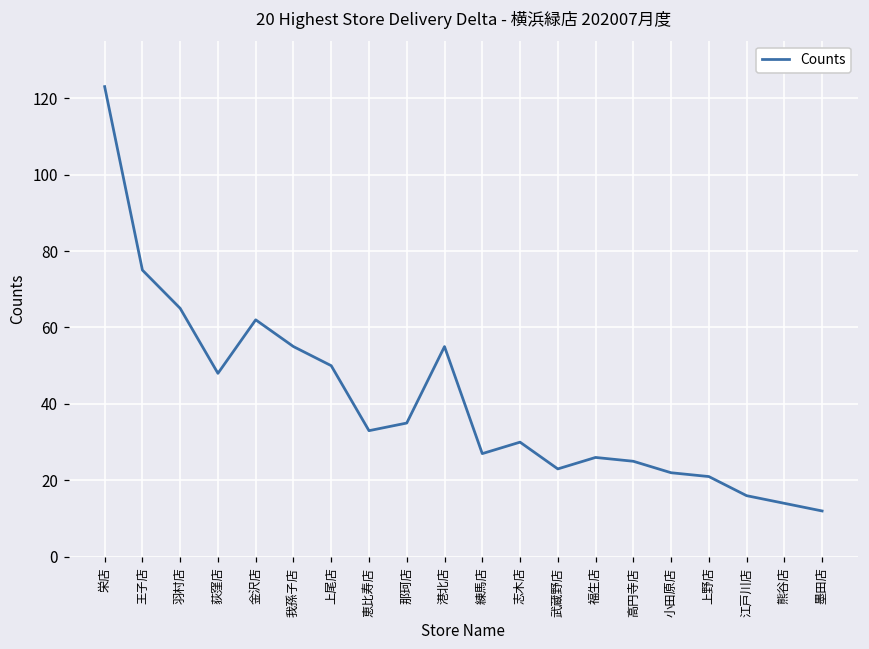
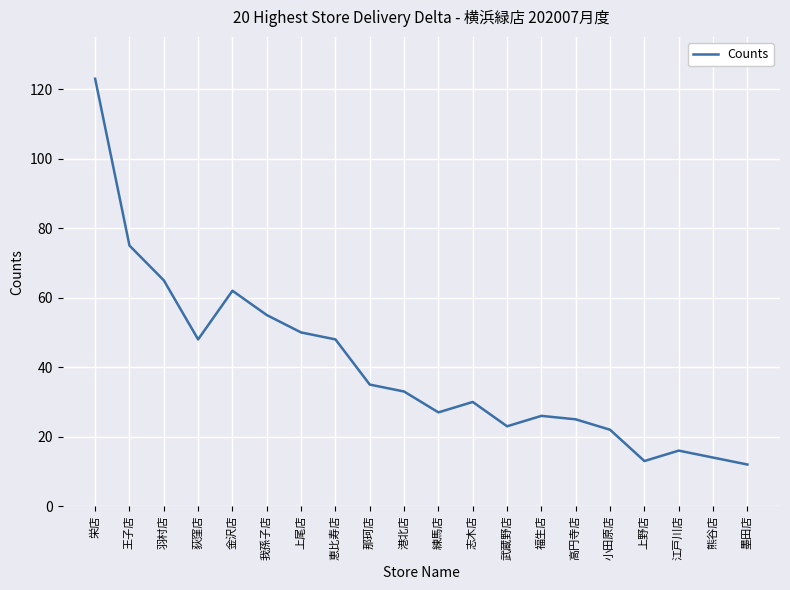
恵比寿店: 33 -> 48
港北店: 55 -> 33
上野店: 21 -> 13
